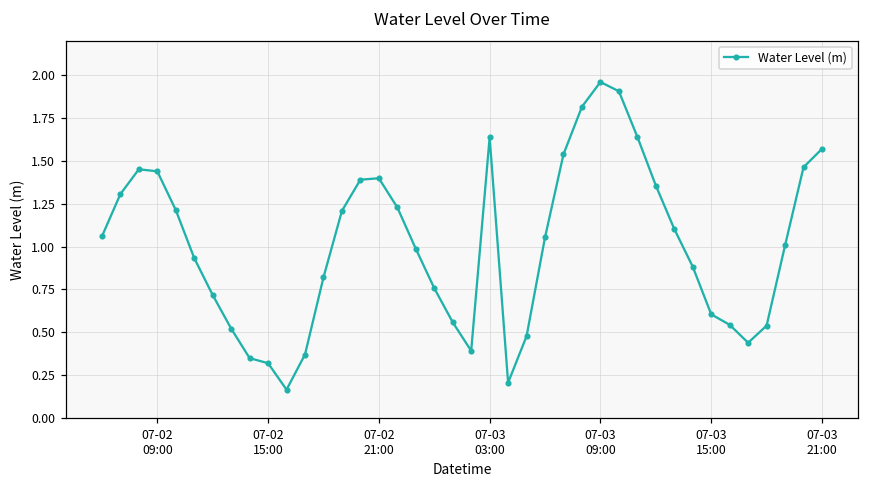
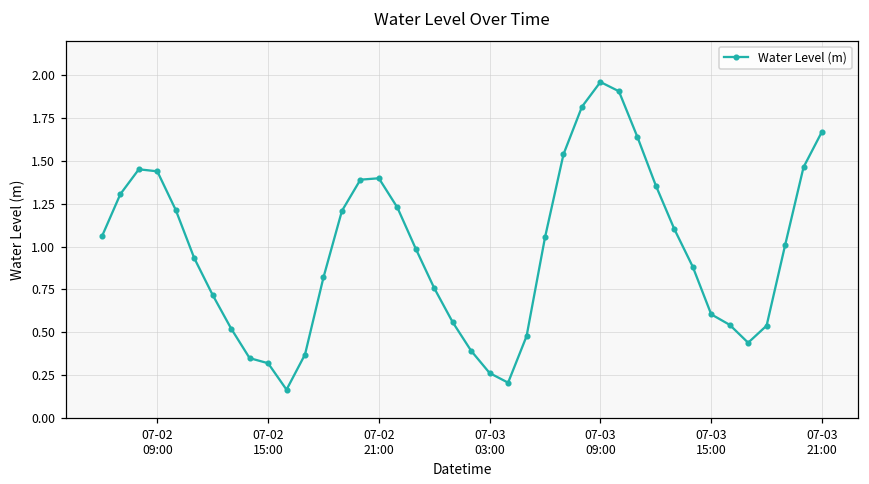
07-03 03:00: 1.64 -> 0.26
07-03 21:00: 1.57 -> 1.67
